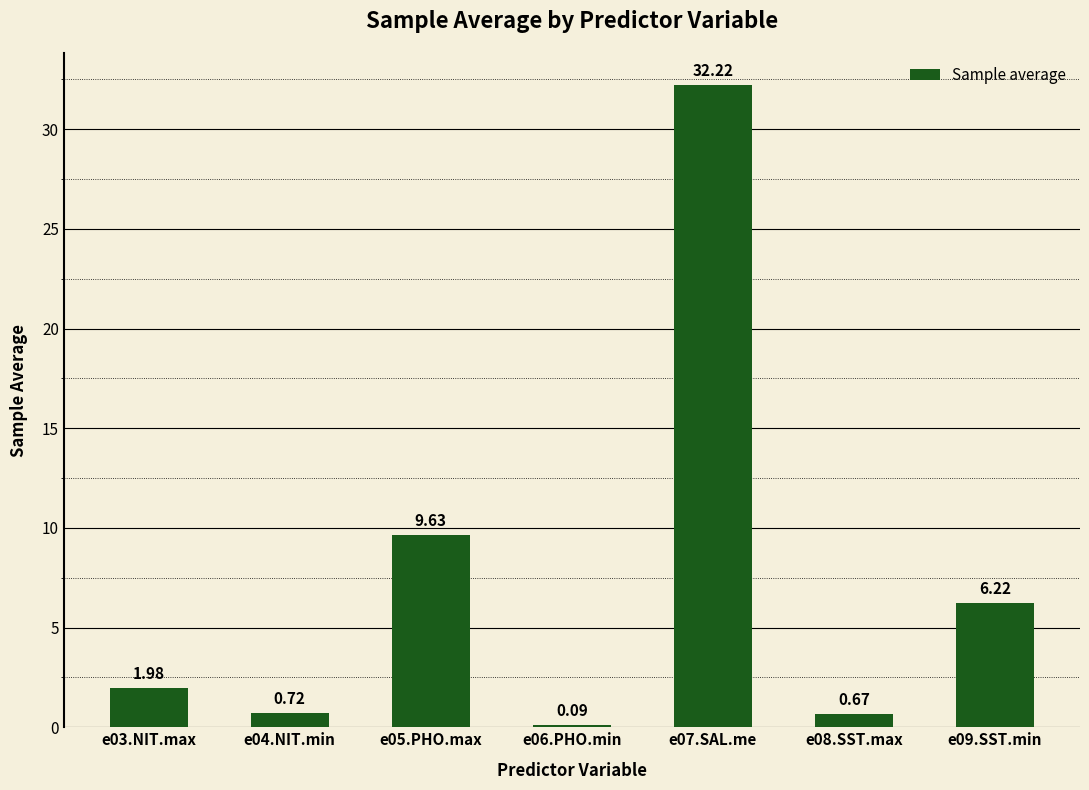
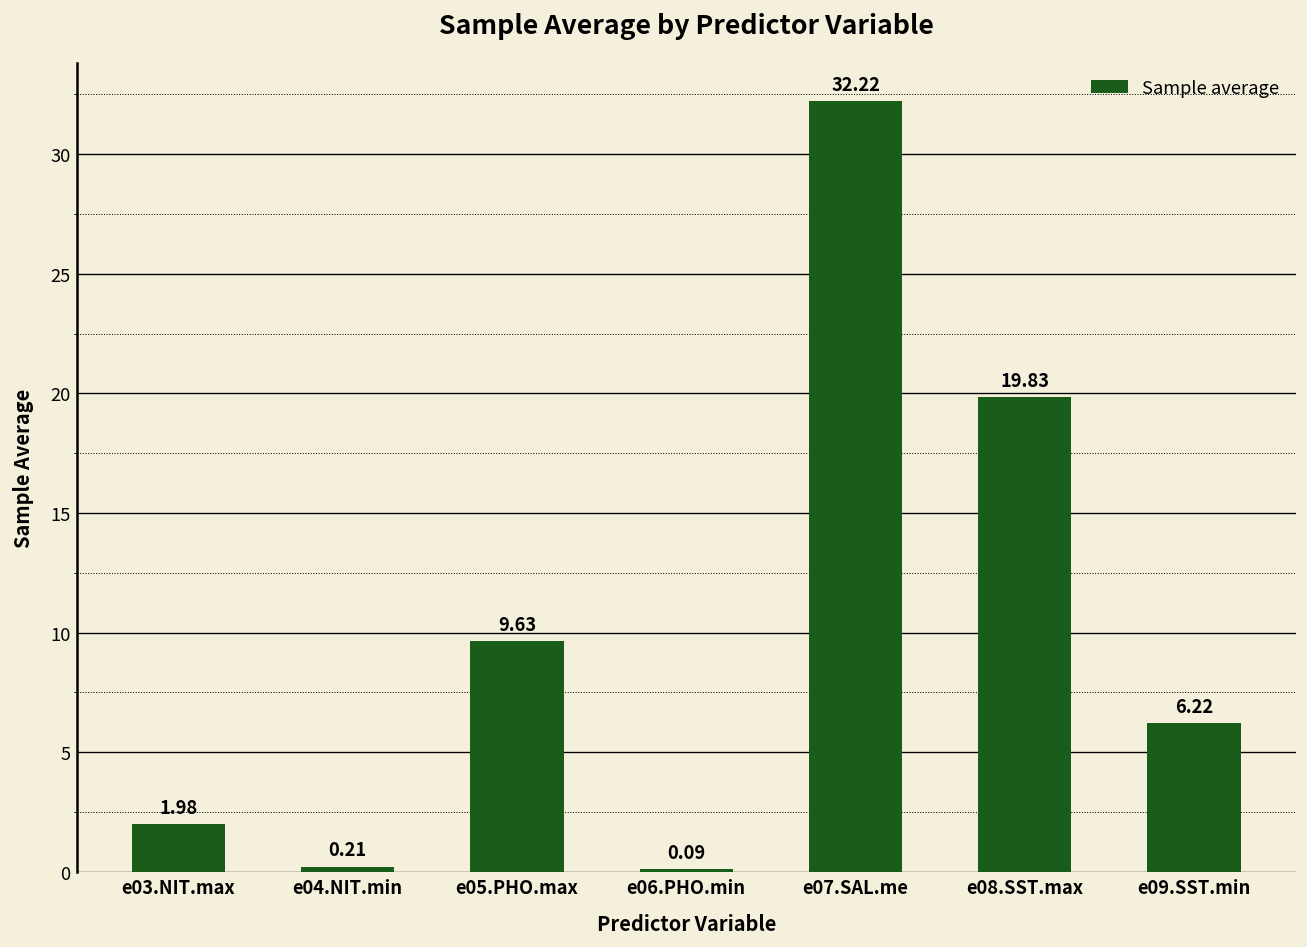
e04.NIT.min: 0.72 -> 0.21
e08.SST.max: 0.67 -> 19.83
